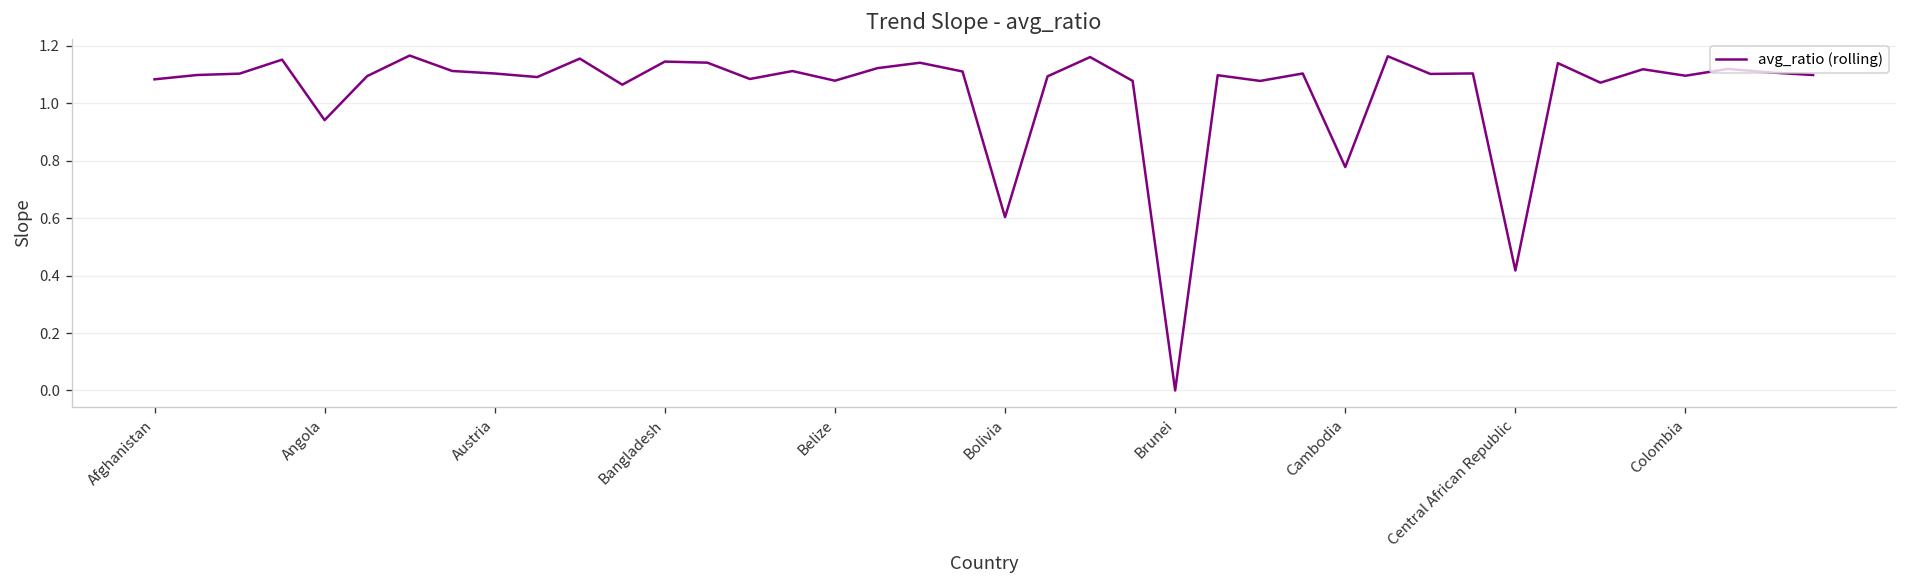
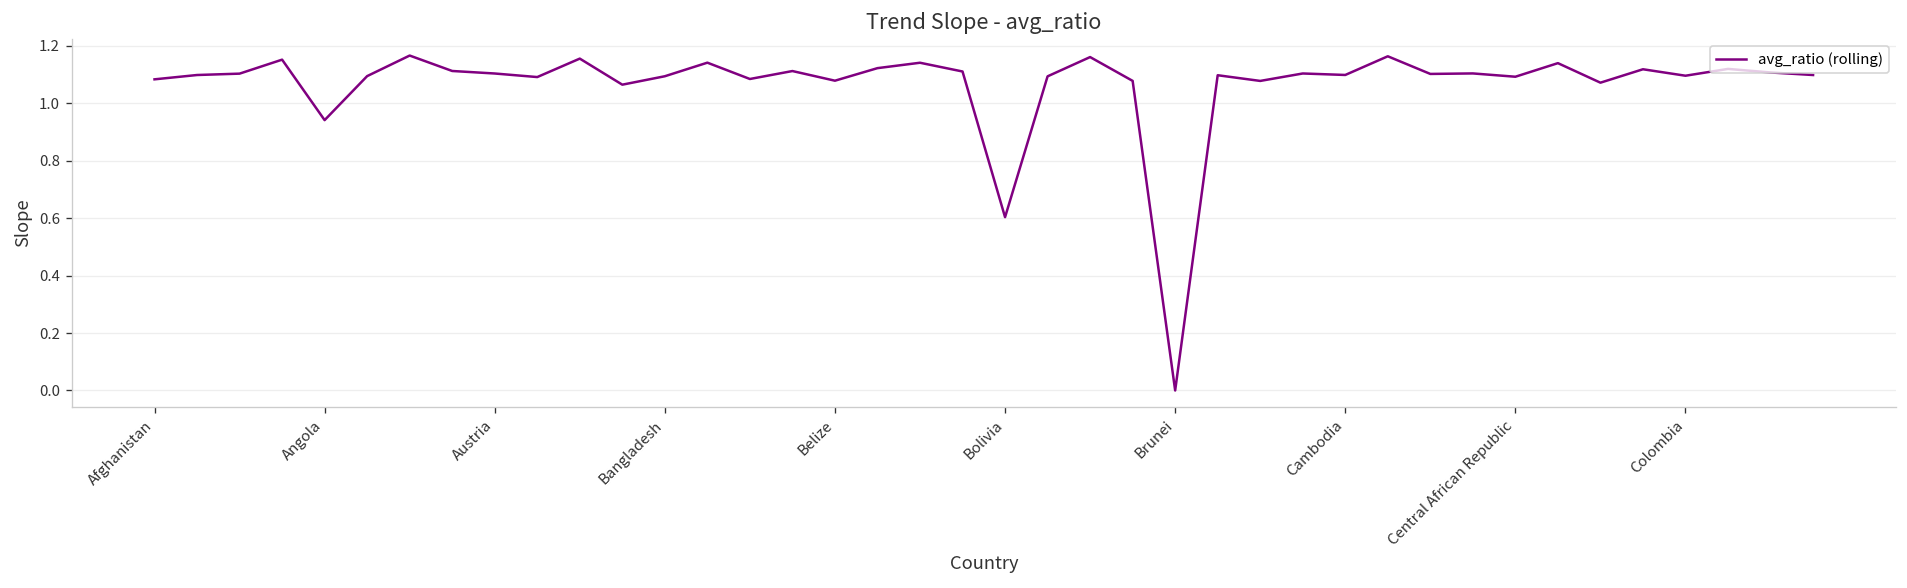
Bangladesh: 1.14 -> 1.09
Cambodia: 0.78 -> 1.10
Central African Republic: 0.42 -> 1.09
